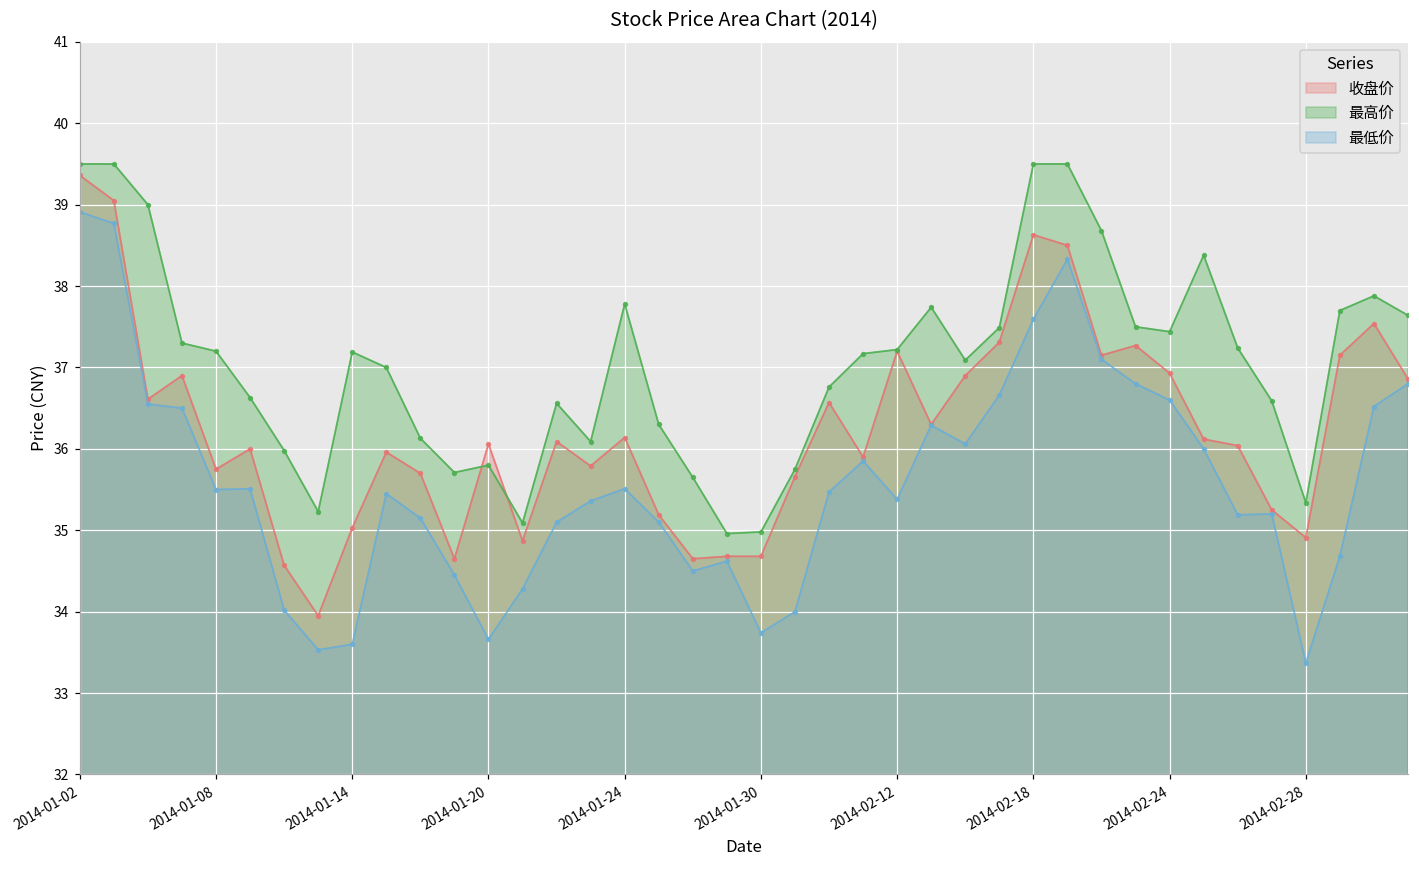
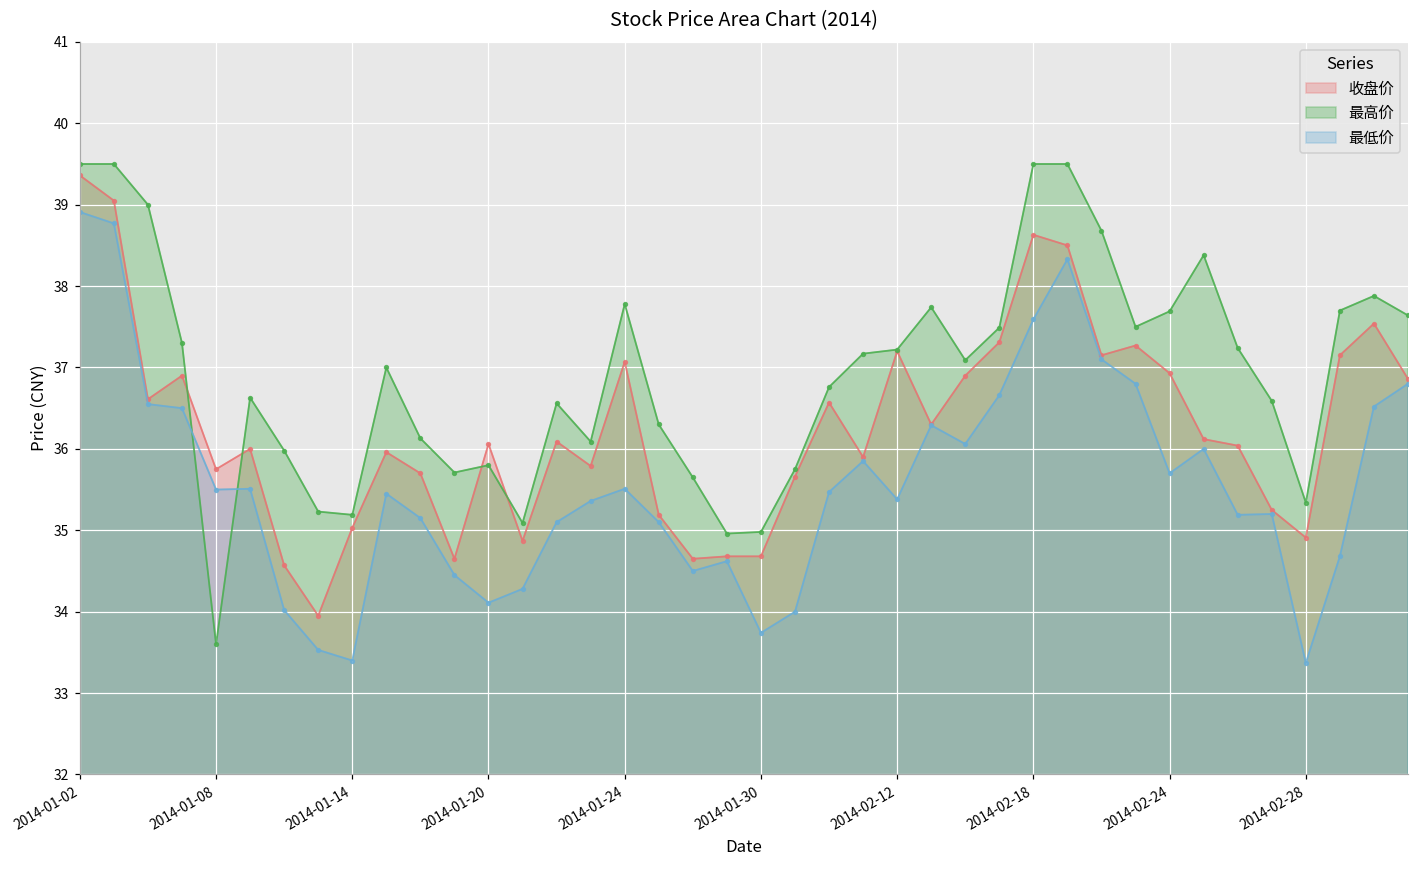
最高价, 2014-01-08: 37.2 -> 33.6
最高价, 2014-01-14: 37.2 -> 35.2
最低价, 2014-01-14: 33.6 -> 33.4
最低价, 2014-01-20: 33.7 -> 34.1
收盘价, 2014-01-24: 36.1 -> 37.1
最高价, 2014-02-24: 37.4 -> 37.7
最低价, 2014-02-24: 36.6 -> 35.7
